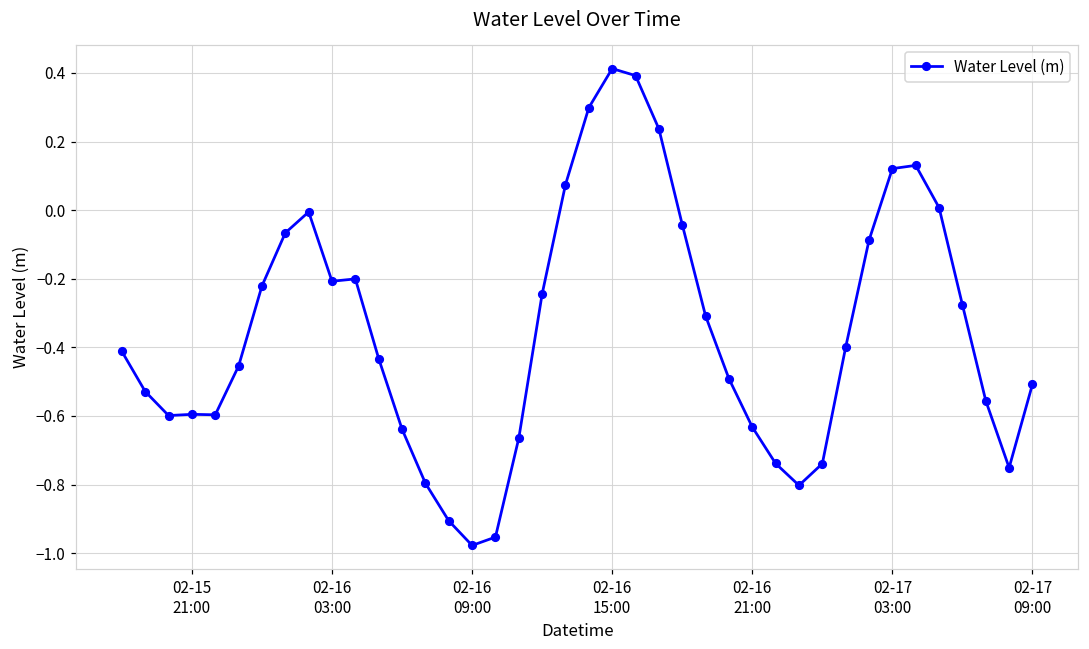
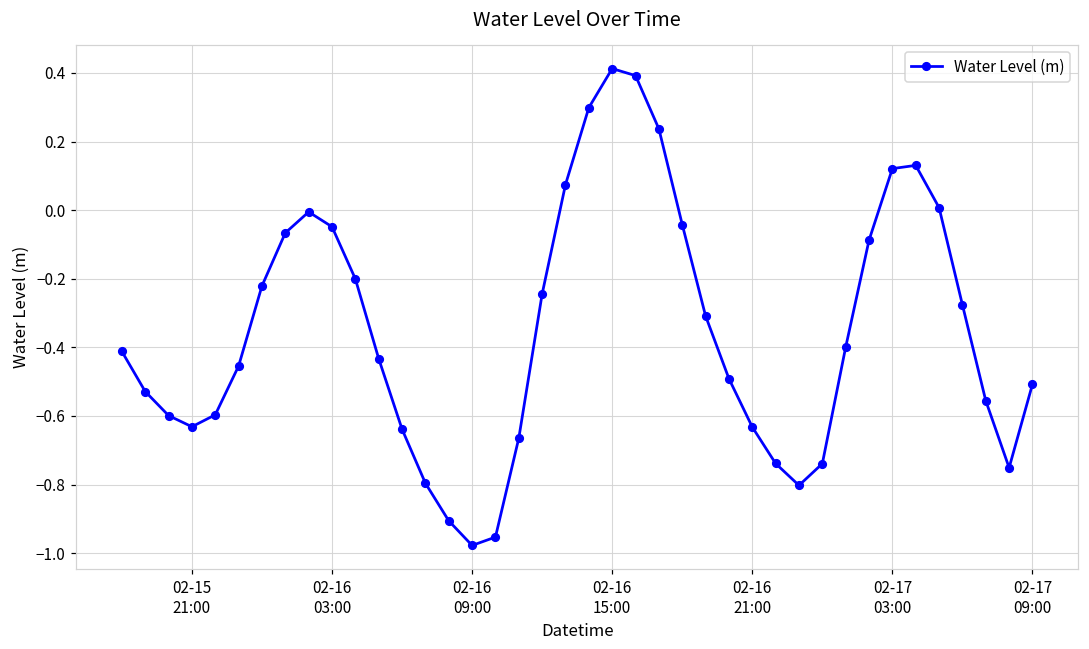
02-15 21:00: -0.60 -> -0.63
02-16 03:00: -0.21 -> -0.05
